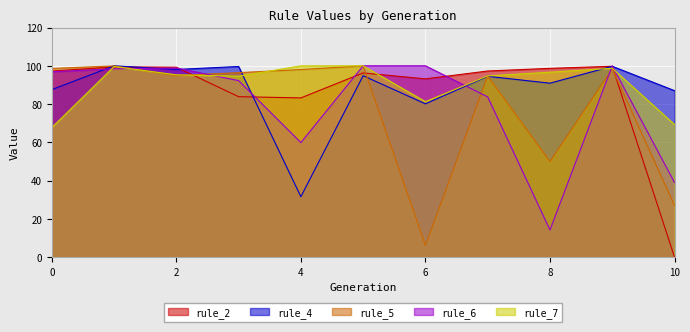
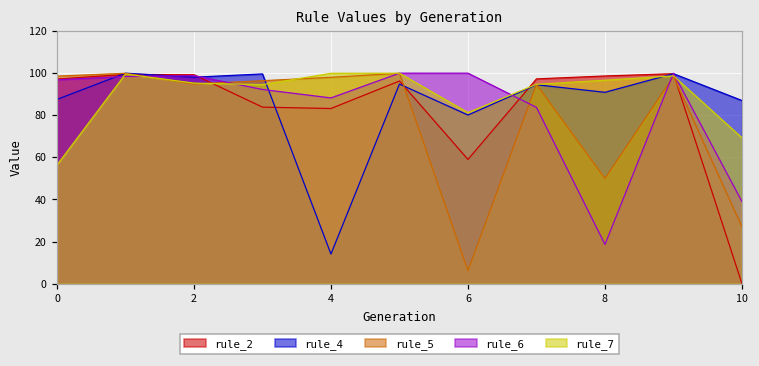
rule_7, 0: 68 -> 56
rule_4, 4: 32 -> 14
rule_6, 4: 60 -> 88
rule_2, 6: 93 -> 59
rule_6, 8: 14 -> 19
